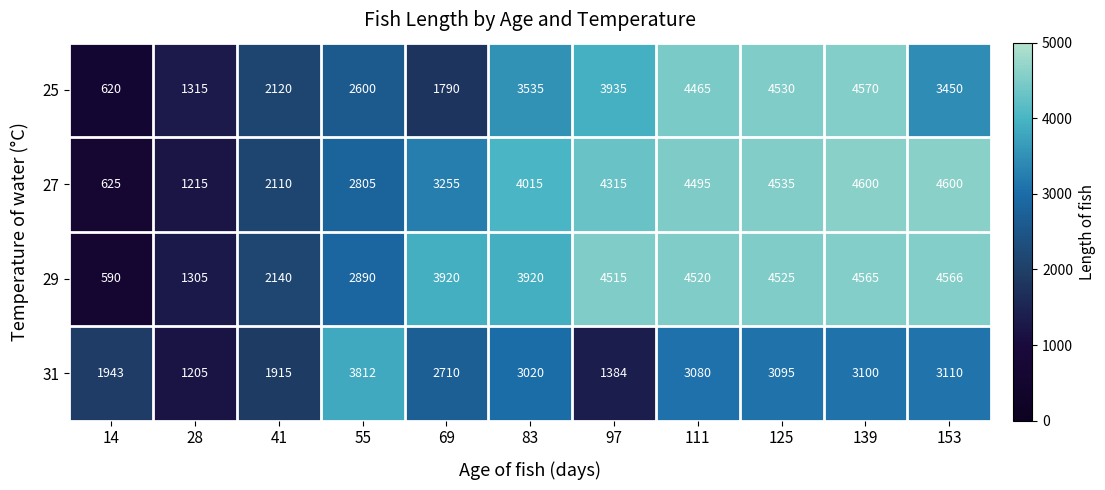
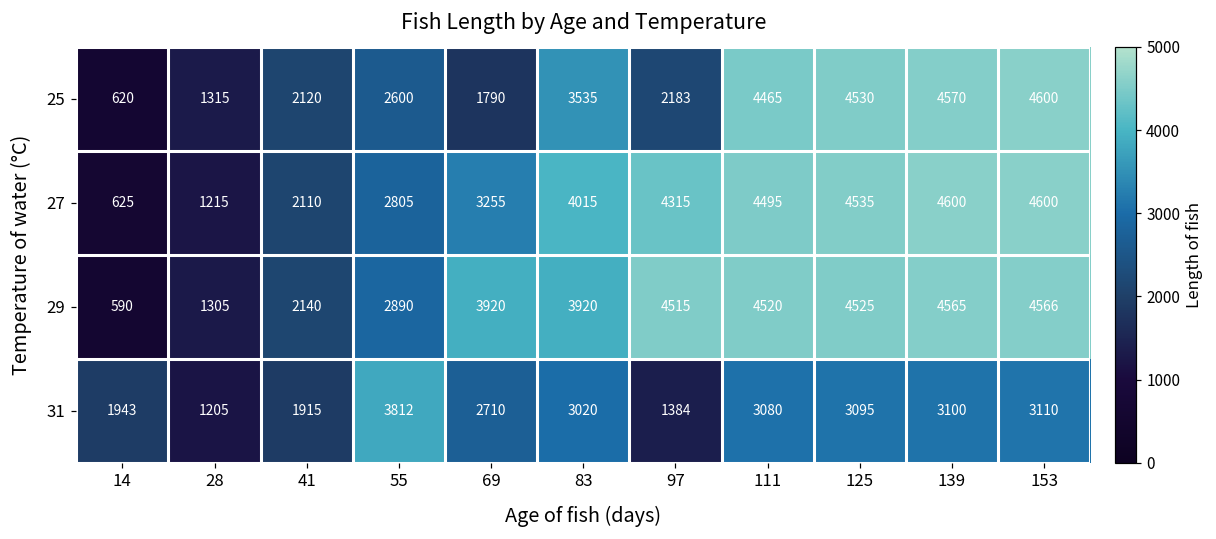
25, 97: 3935 -> 2183
25, 153: 3450 -> 4600
